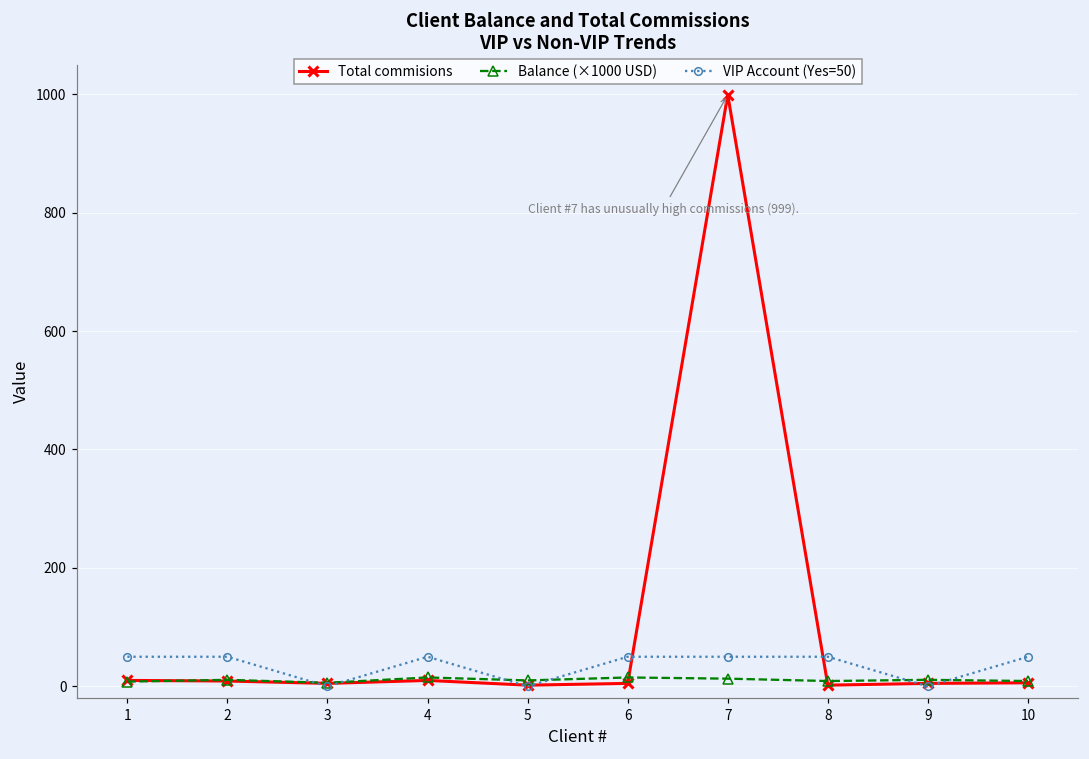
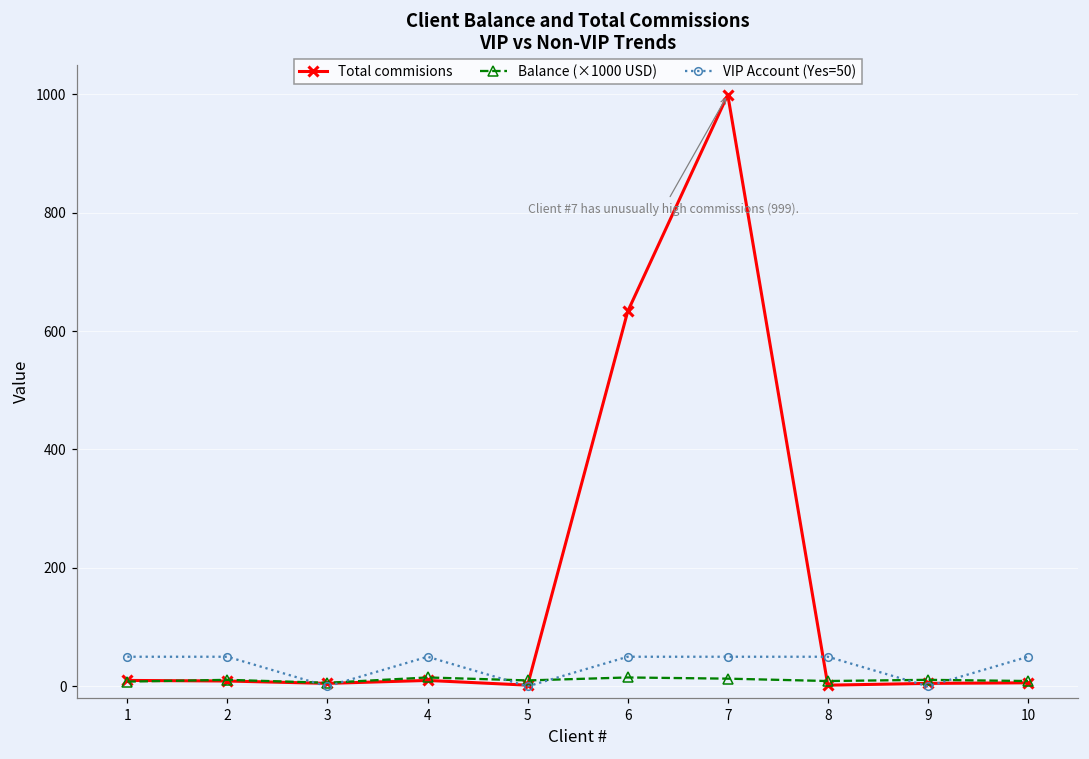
Total commisions, 6: 10 -> 630
